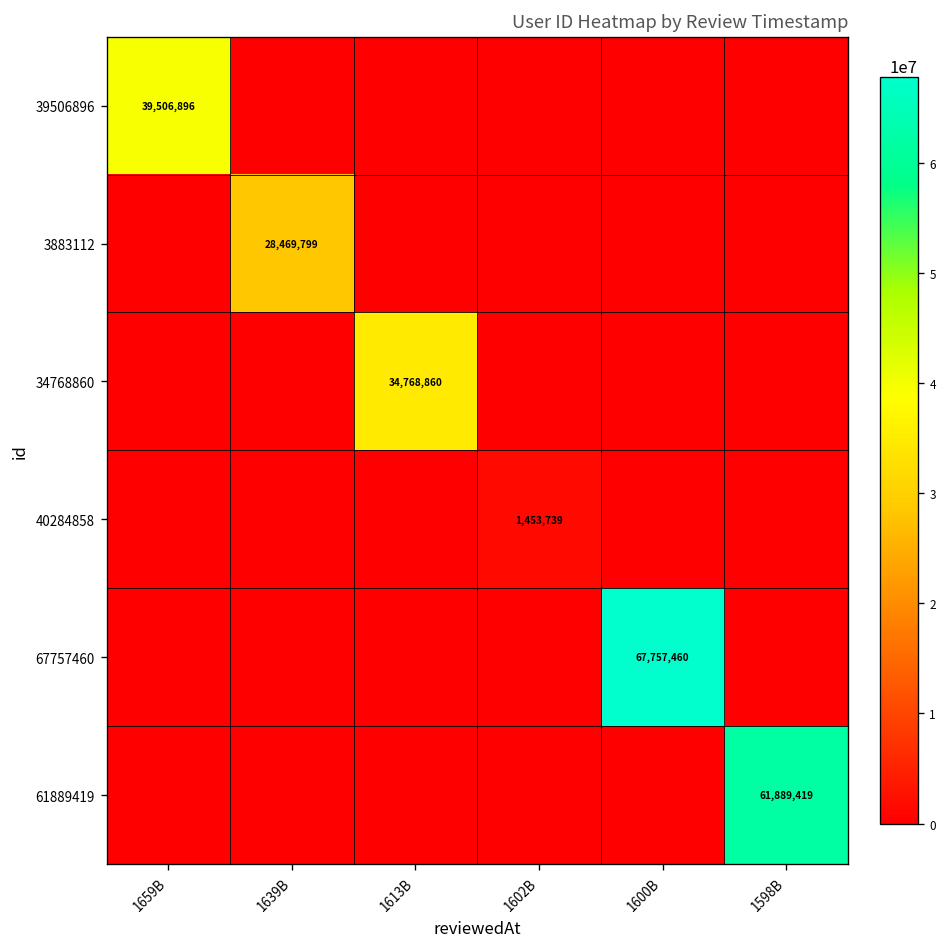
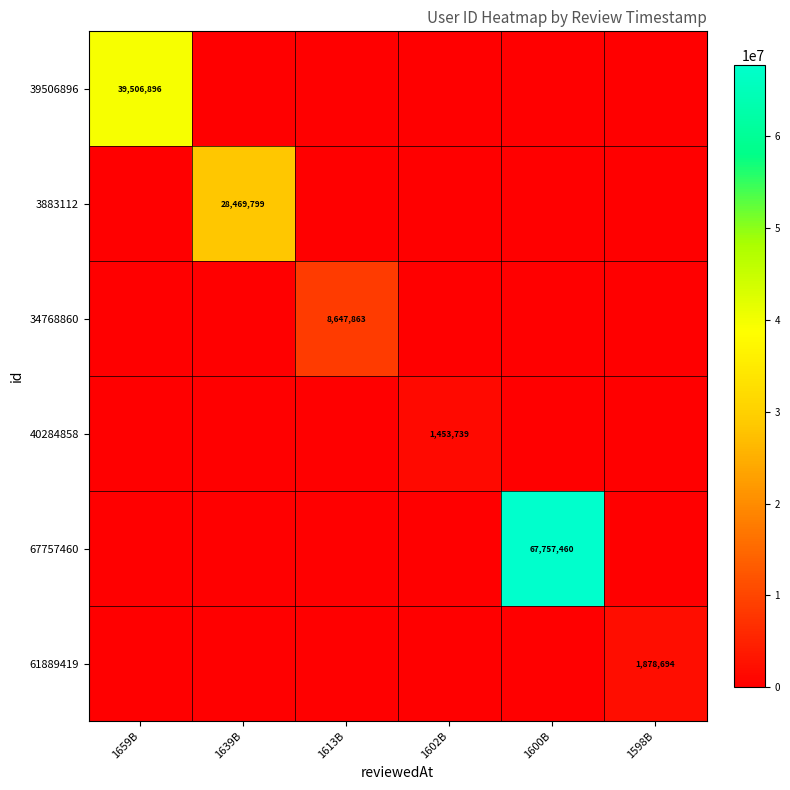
34768860, 1613B: 34,768,860 -> 8,647,863
61889419, 1598B: 61,889,419 -> 1,878,694
